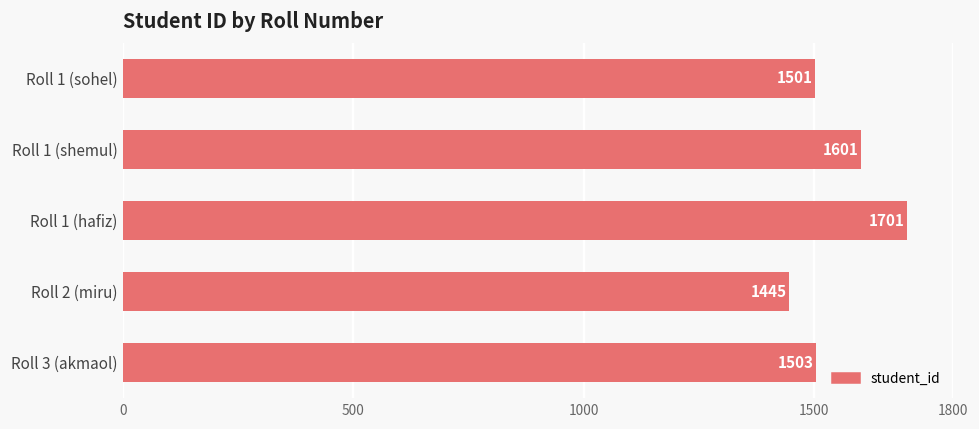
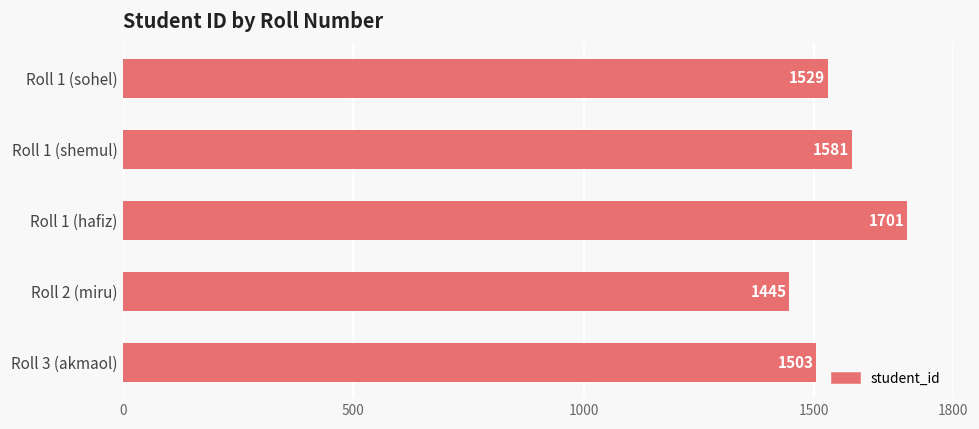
Roll 1 (sohel): 1501 -> 1529
Roll 1 (shemul): 1601 -> 1581
